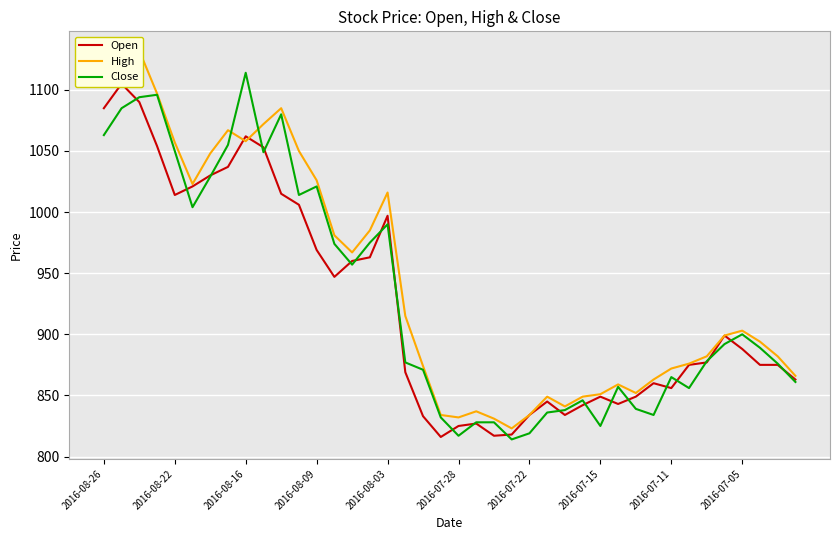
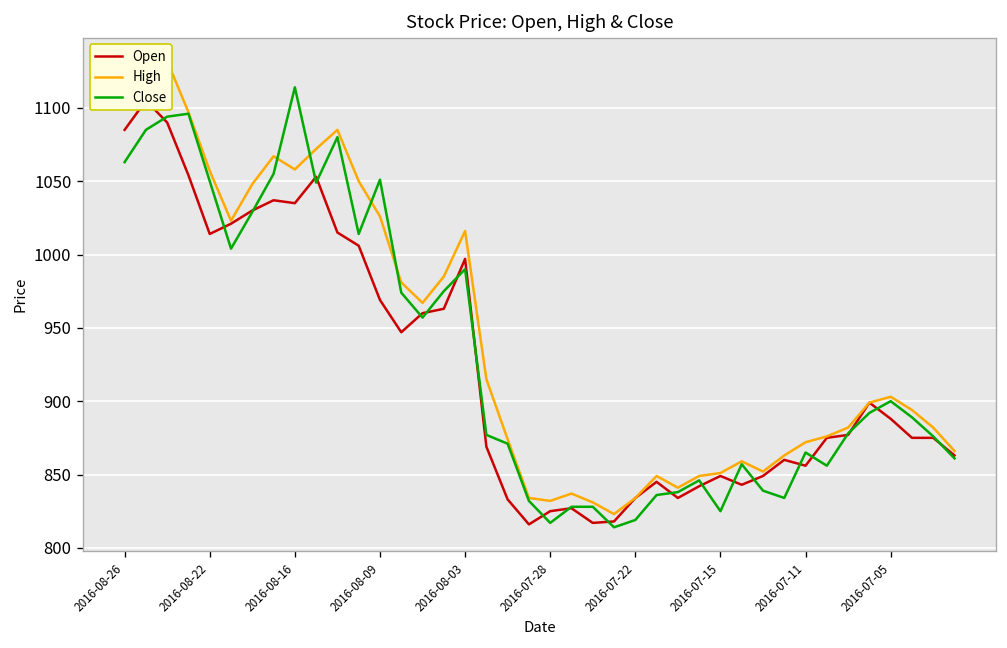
Open, 2016-08-16: 1062 -> 1035
Close, 2016-08-09: 1021 -> 1051
